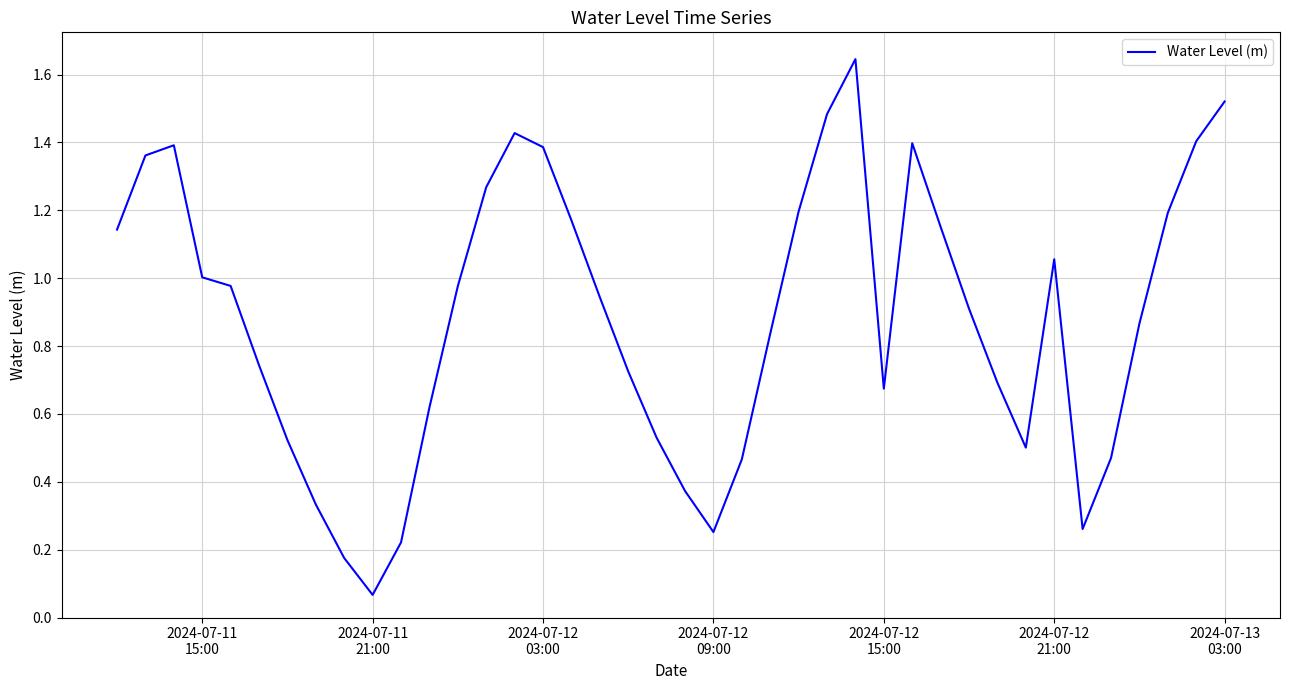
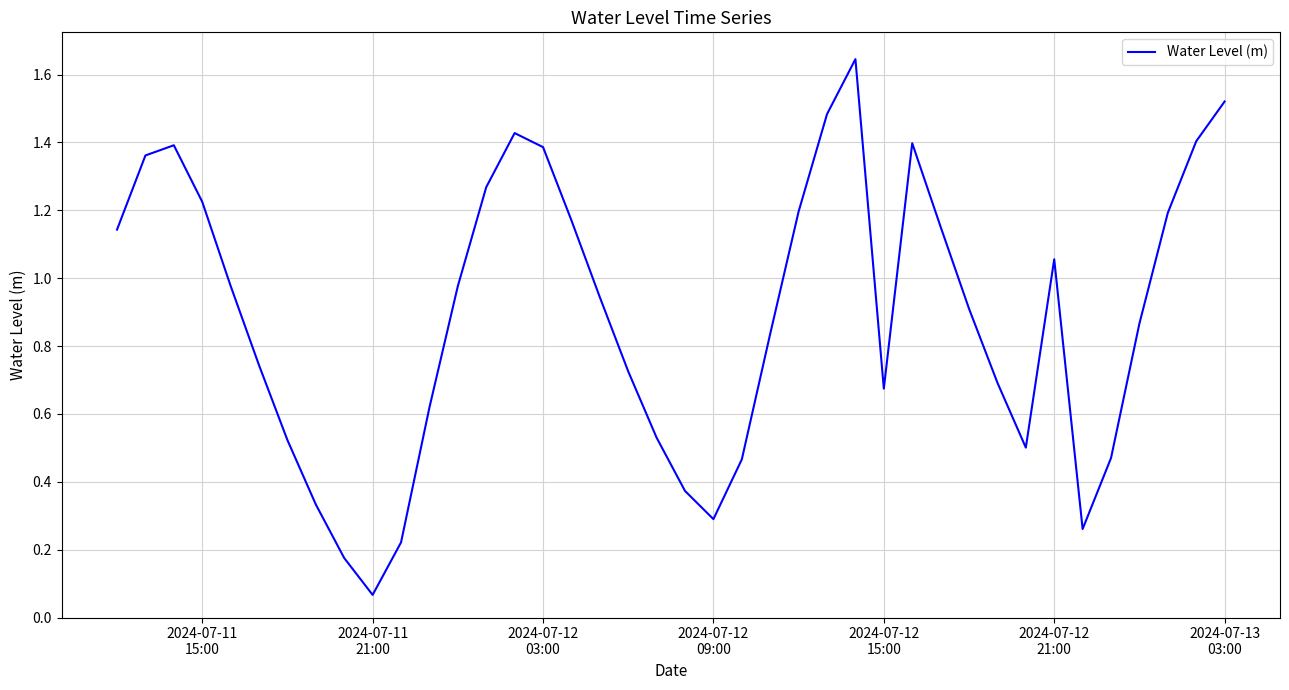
2024-07-11 15:00: 1.00 -> 1.22
2024-07-12 09:00: 0.25 -> 0.29
